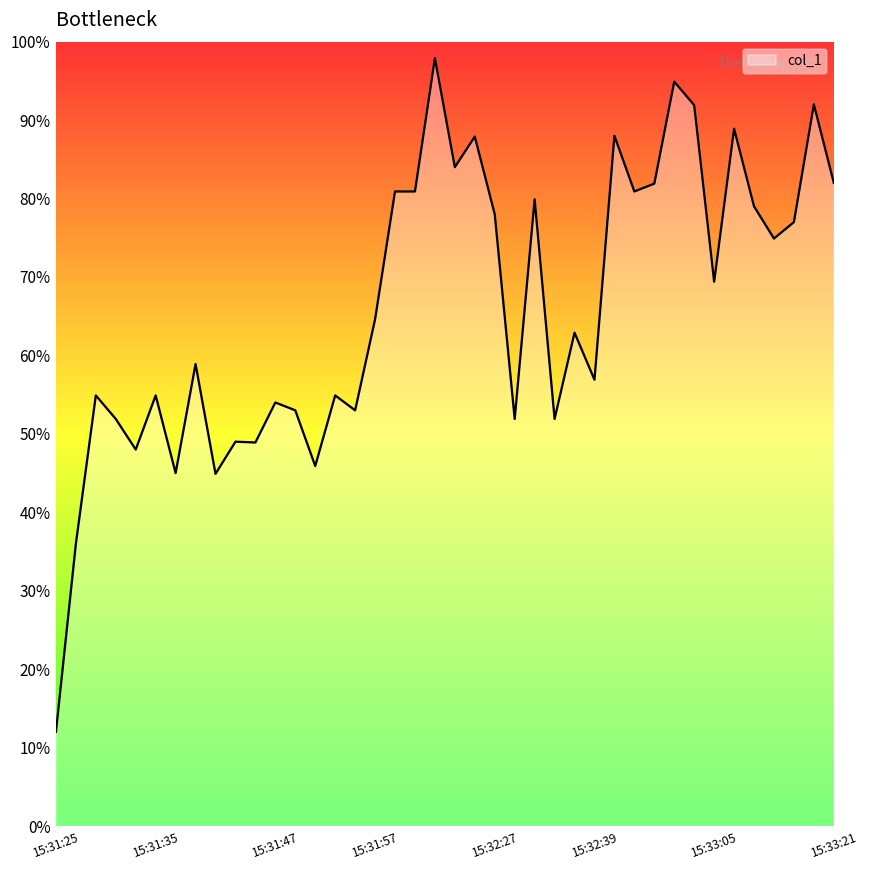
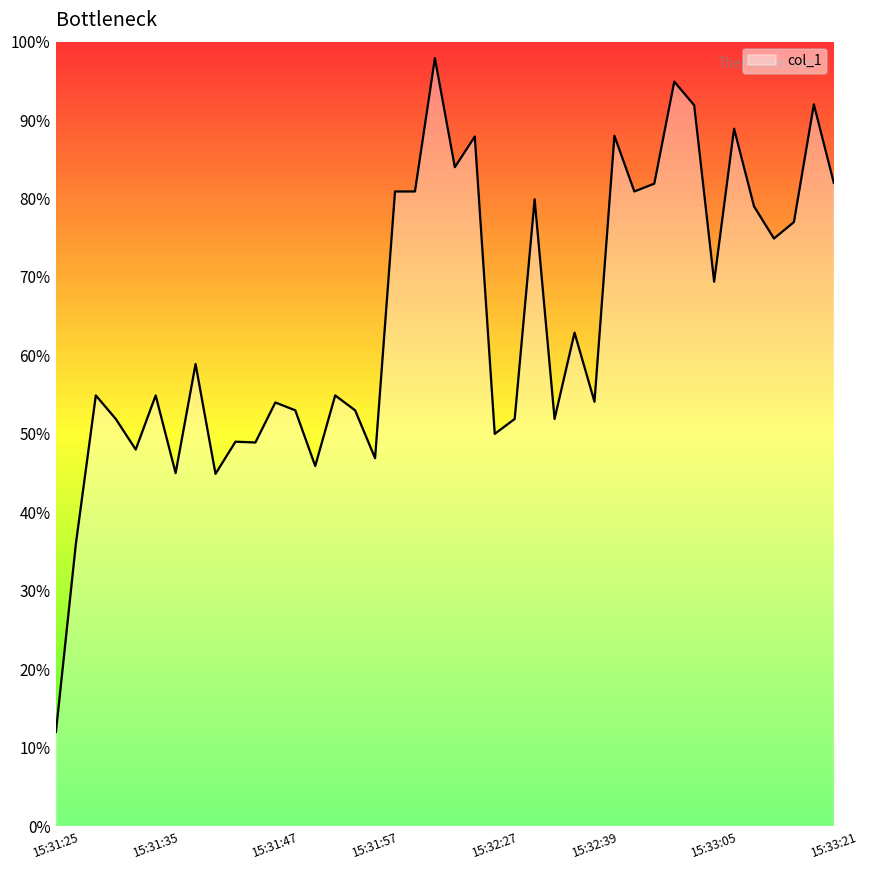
15:31:57: 65% -> 47%
15:32:27: 78% -> 50%
15:32:39: 57% -> 54%
